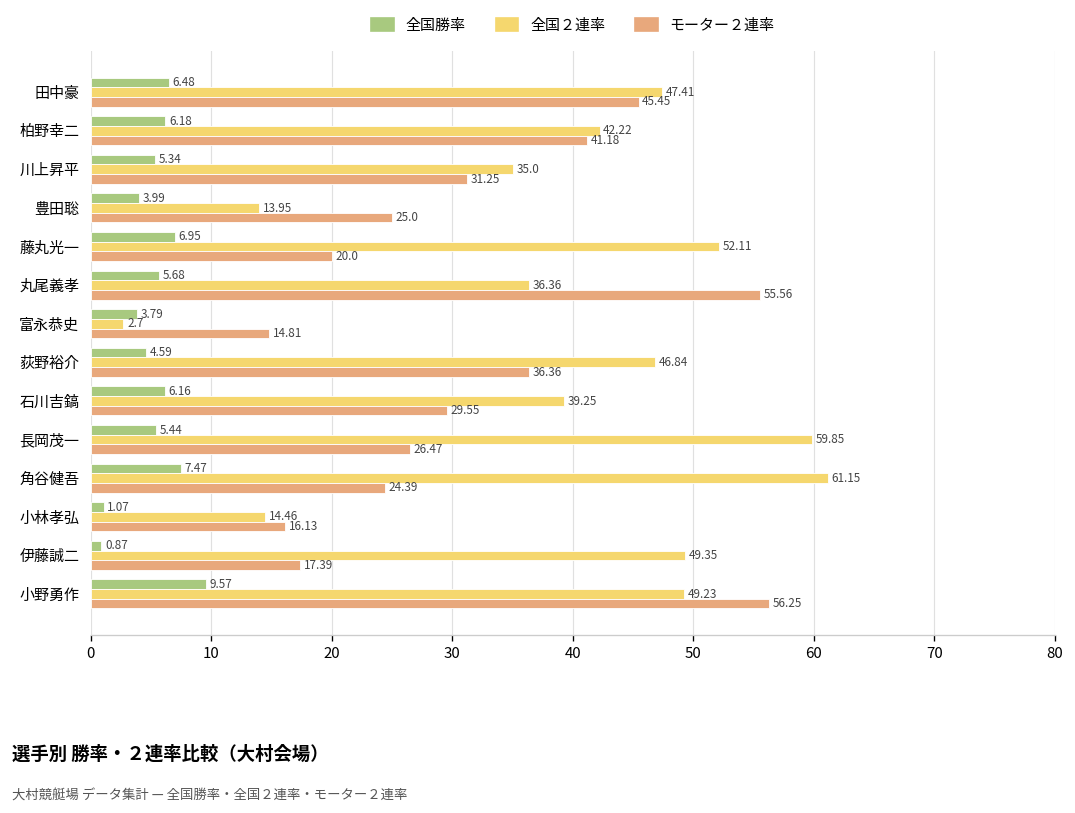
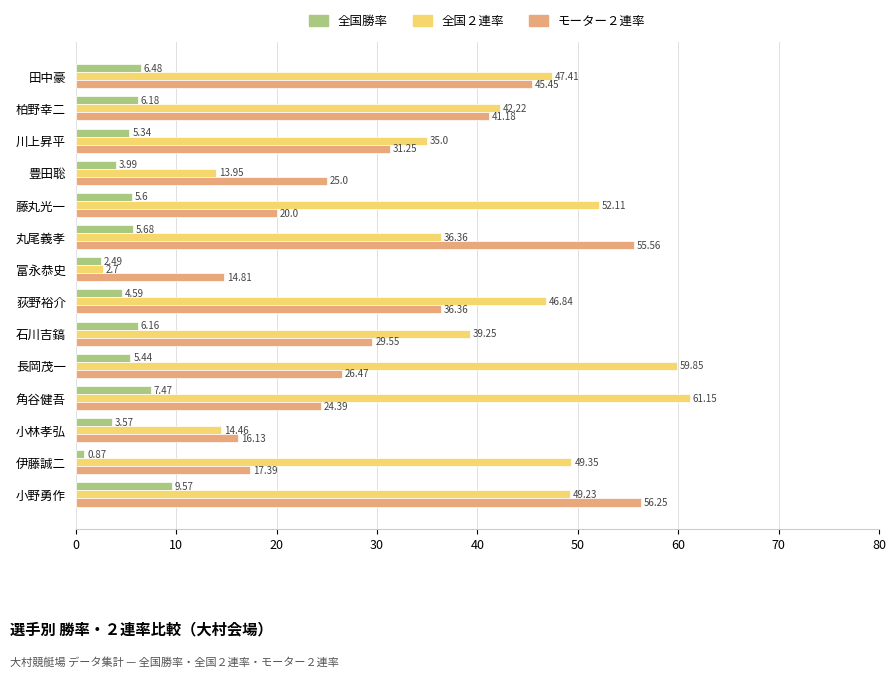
全国勝率, 藤丸光一: 6.95 -> 5.6
全国勝率, 富永恭史: 3.79 -> 2.49
全国勝率, 小林孝弘: 1.07 -> 3.57
